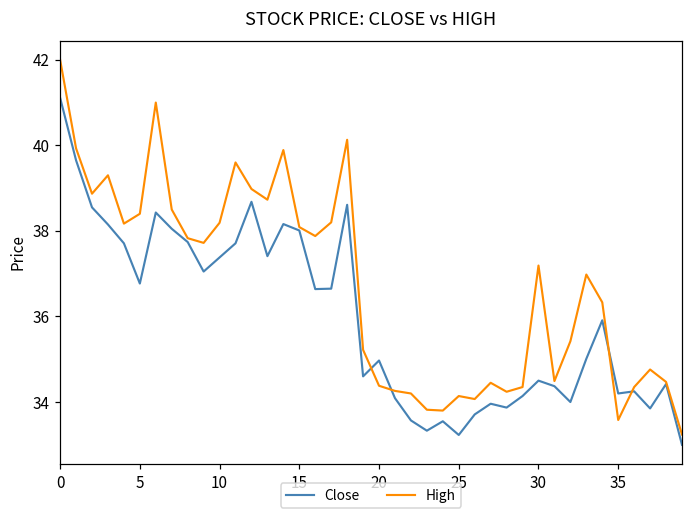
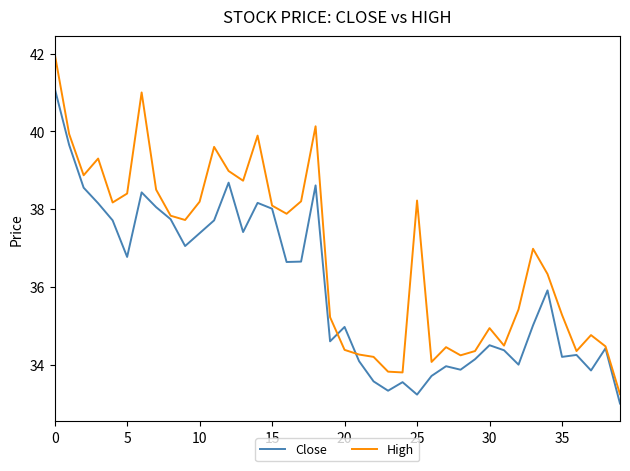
High, 25: 34.1 -> 38.2
High, 30: 37.2 -> 34.9
High, 35: 33.6 -> 35.3
